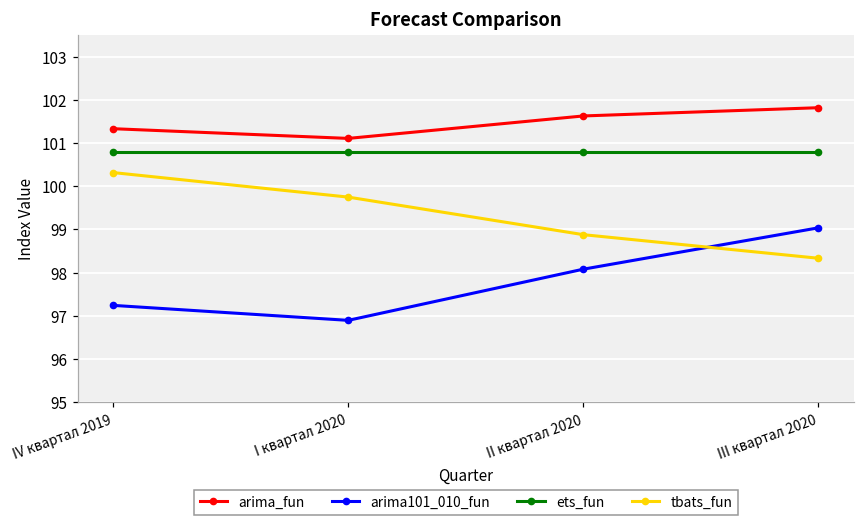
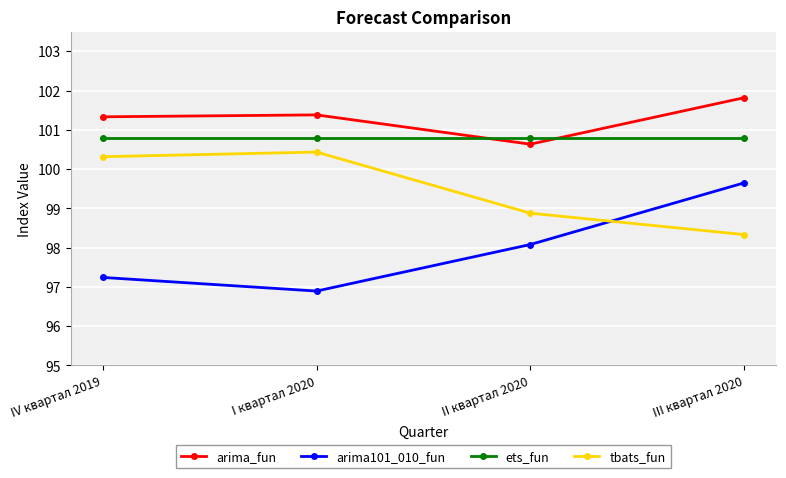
arima_fun, I квартал 2020: 101.1 -> 101.4
tbats_fun, I квартал 2020: 99.7 -> 100.4
arima_fun, II квартал 2020: 101.6 -> 100.6
arima101_010_fun, III квартал 2020: 99.0 -> 99.6
